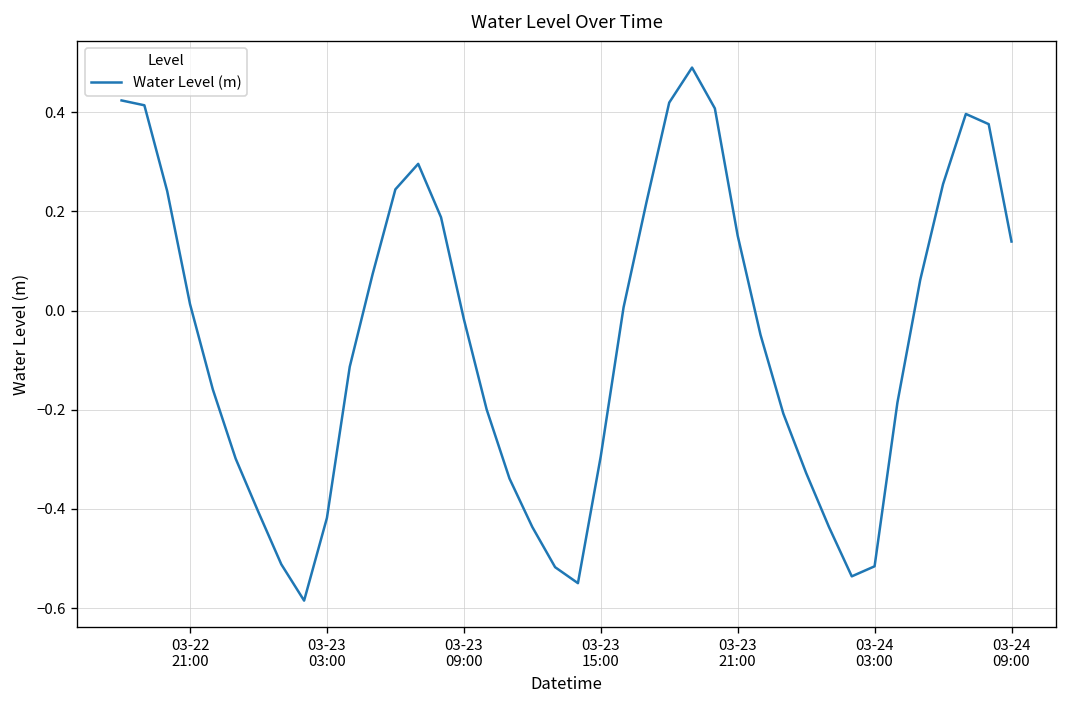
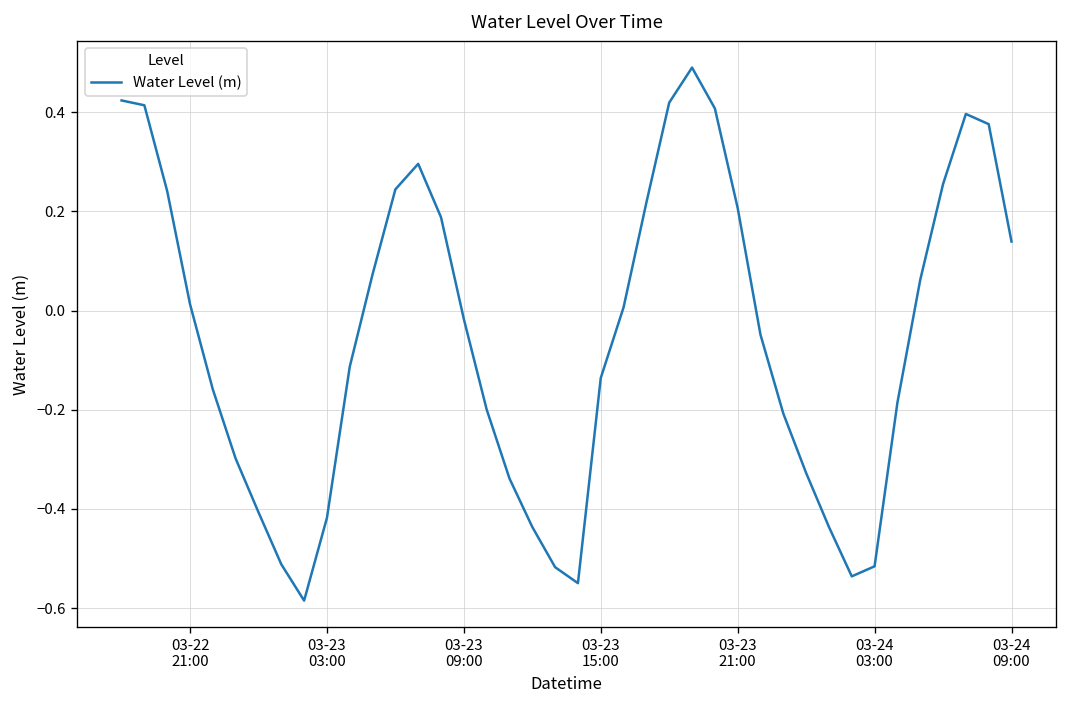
03-23 15:00: -0.29 -> -0.14
03-23 21:00: 0.15 -> 0.21
